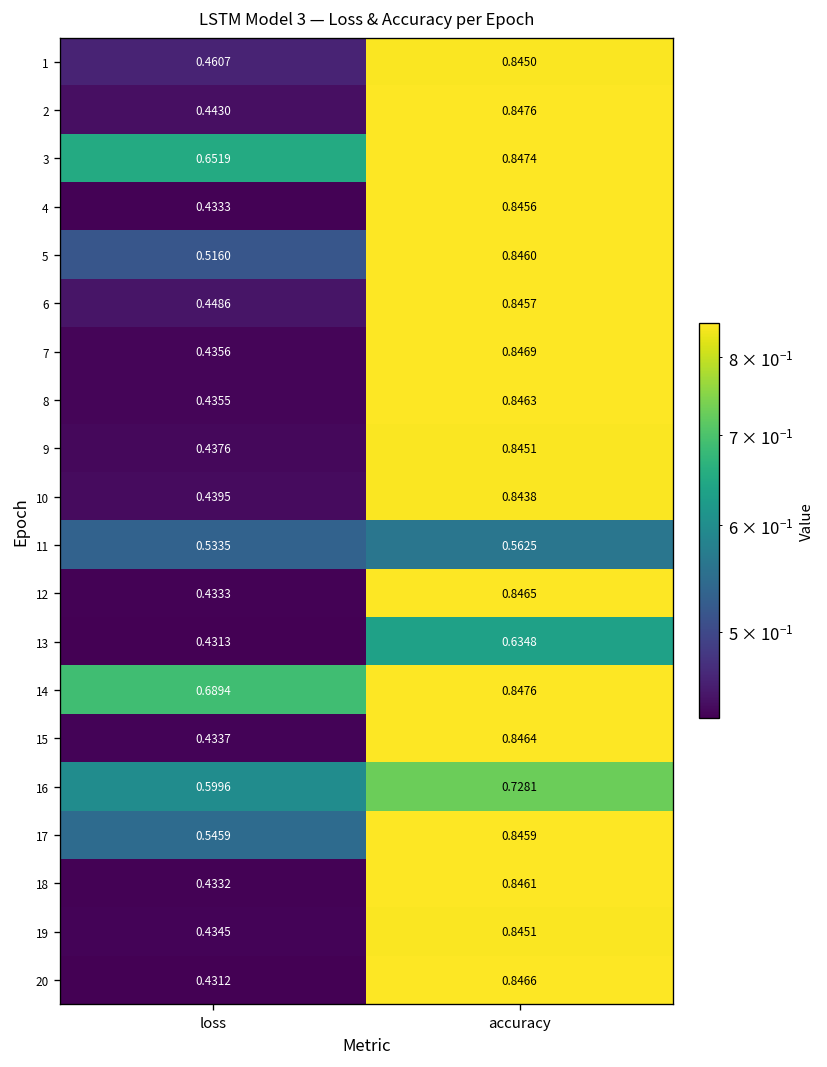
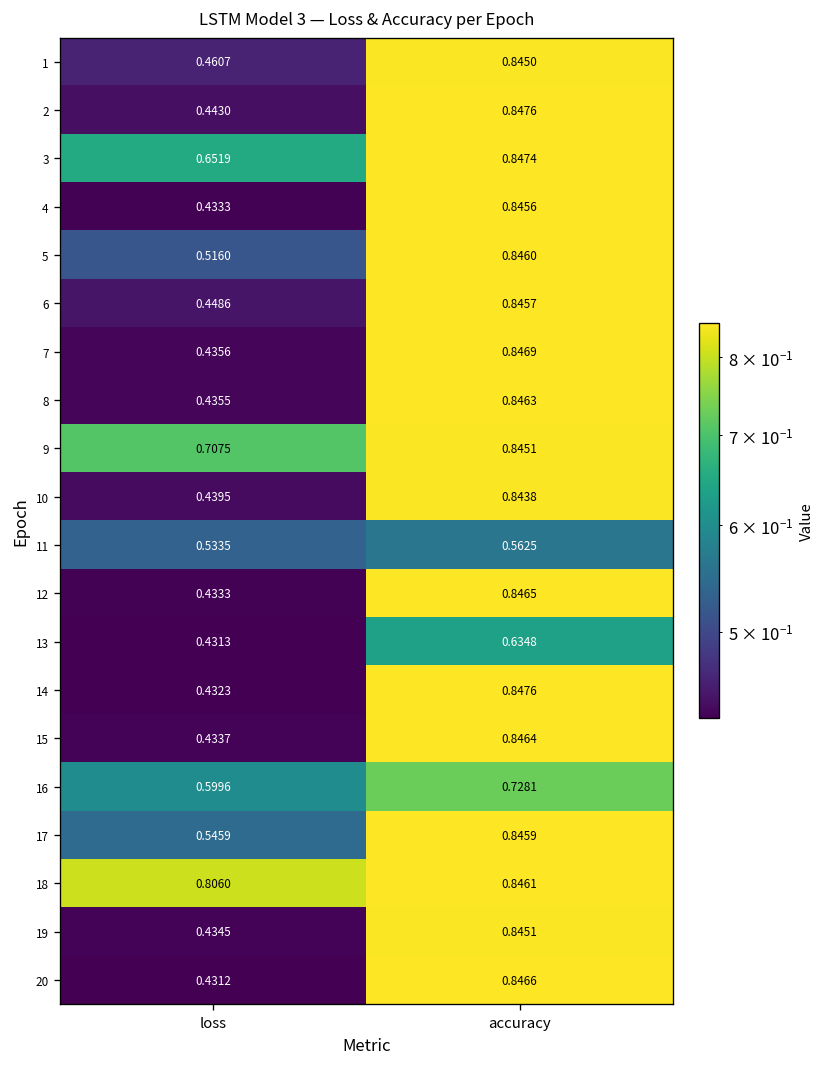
9, loss: 0.4376 -> 0.7075
14, loss: 0.6894 -> 0.4323
18, loss: 0.4332 -> 0.8060
